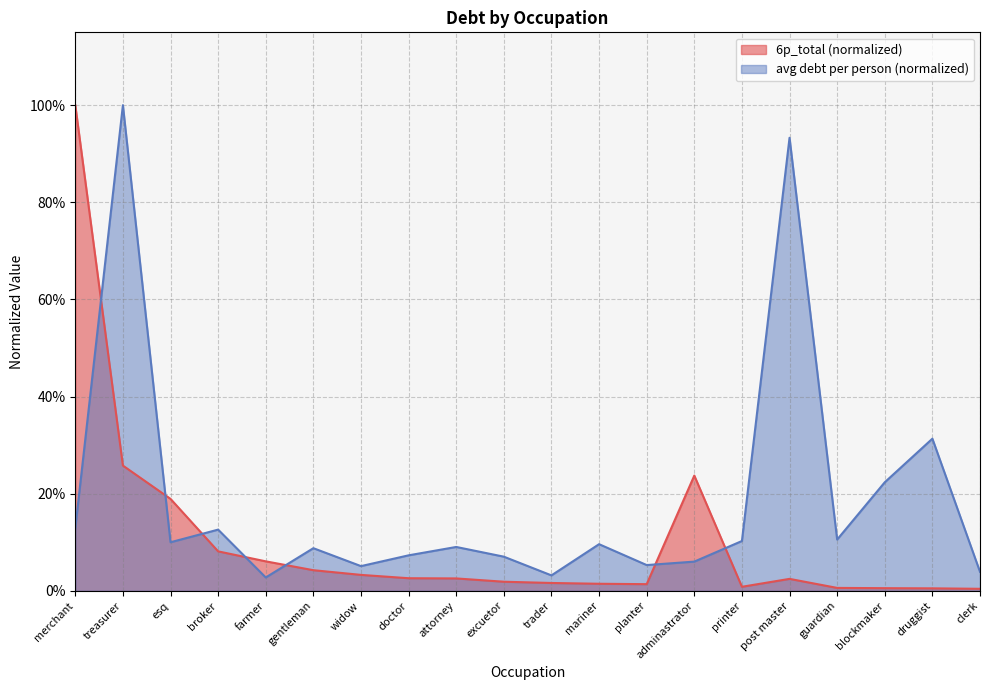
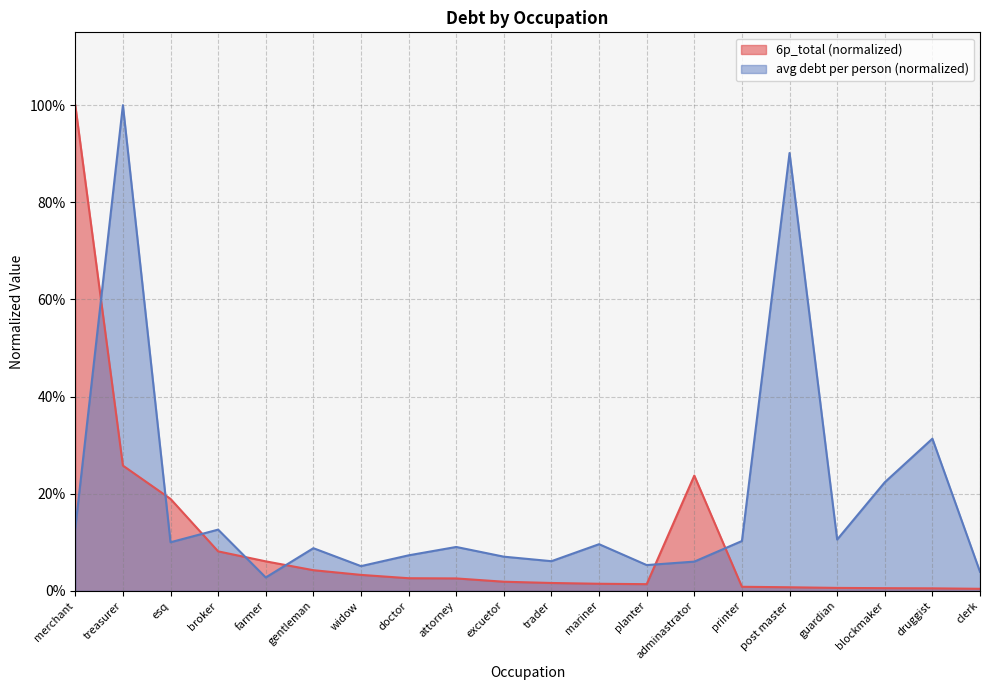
avg debt per person (normalized), trader: 3% -> 6%
6p_total (normalized), post master: 2% -> 1%
avg debt per person (normalized), post master: 93% -> 90%
